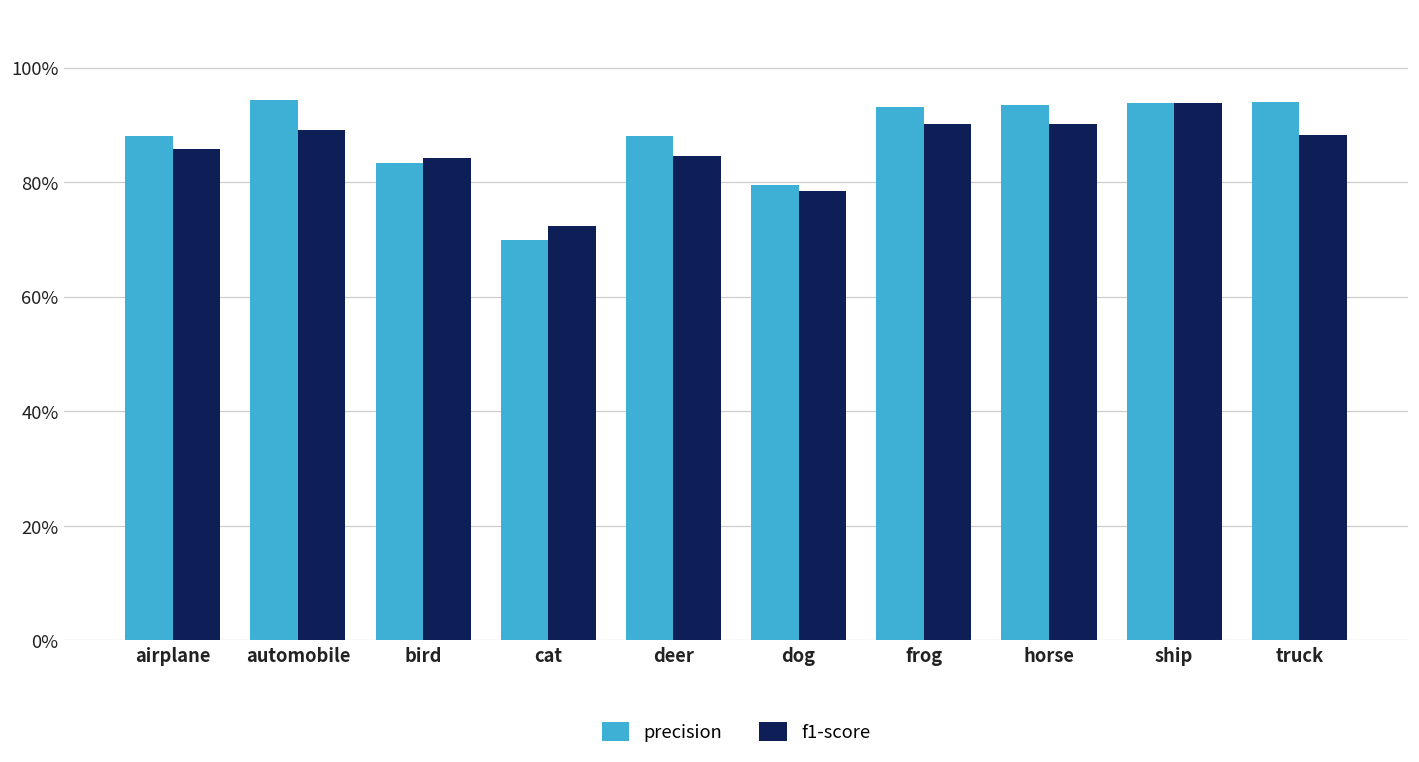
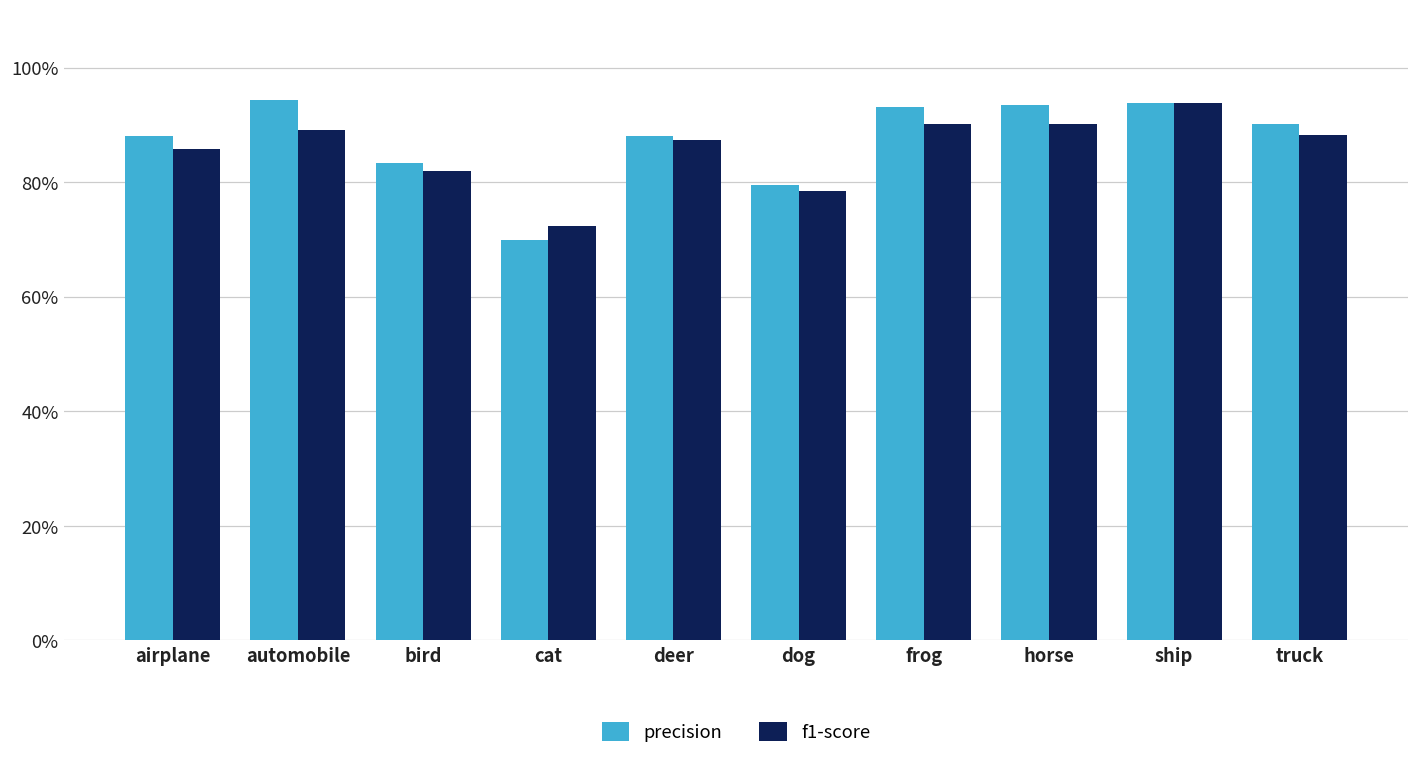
f1-score, bird: 84% -> 82%
f1-score, deer: 85% -> 87%
precision, truck: 94% -> 90%
